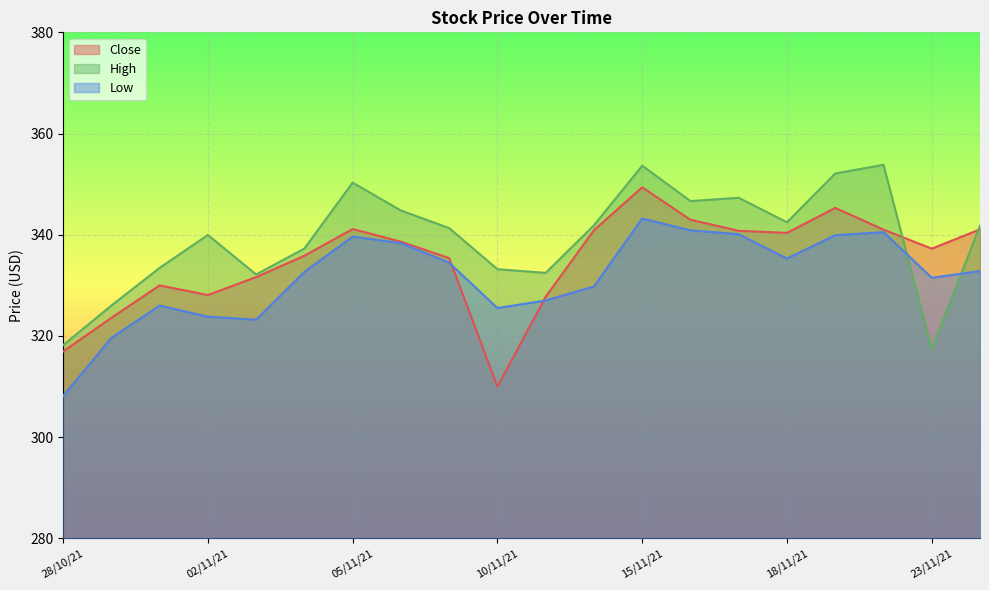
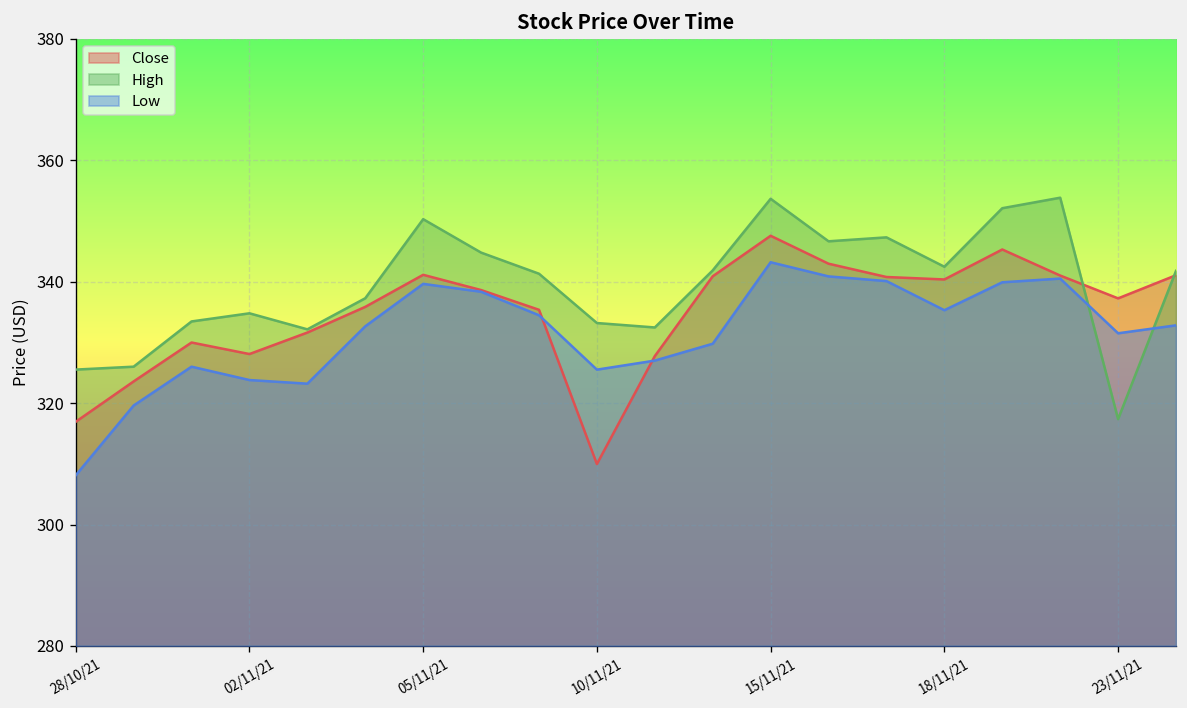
High, 28/10/21: 318 -> 326
High, 02/11/21: 340 -> 335
Close, 15/11/21: 349 -> 348
